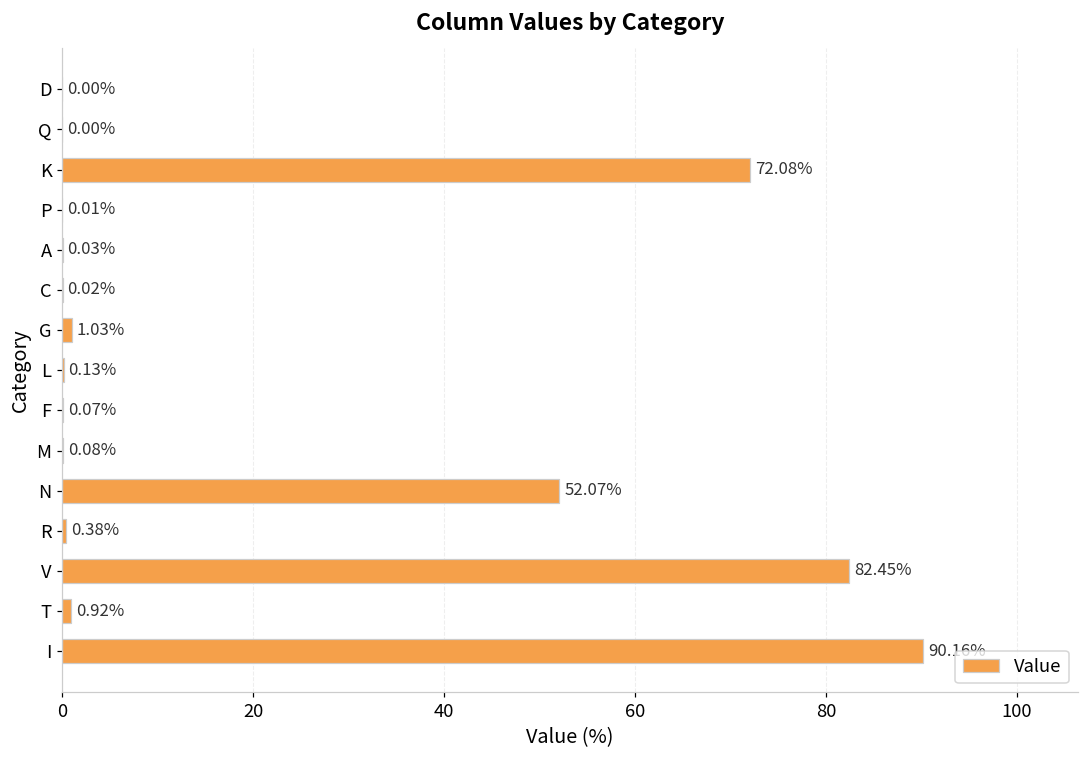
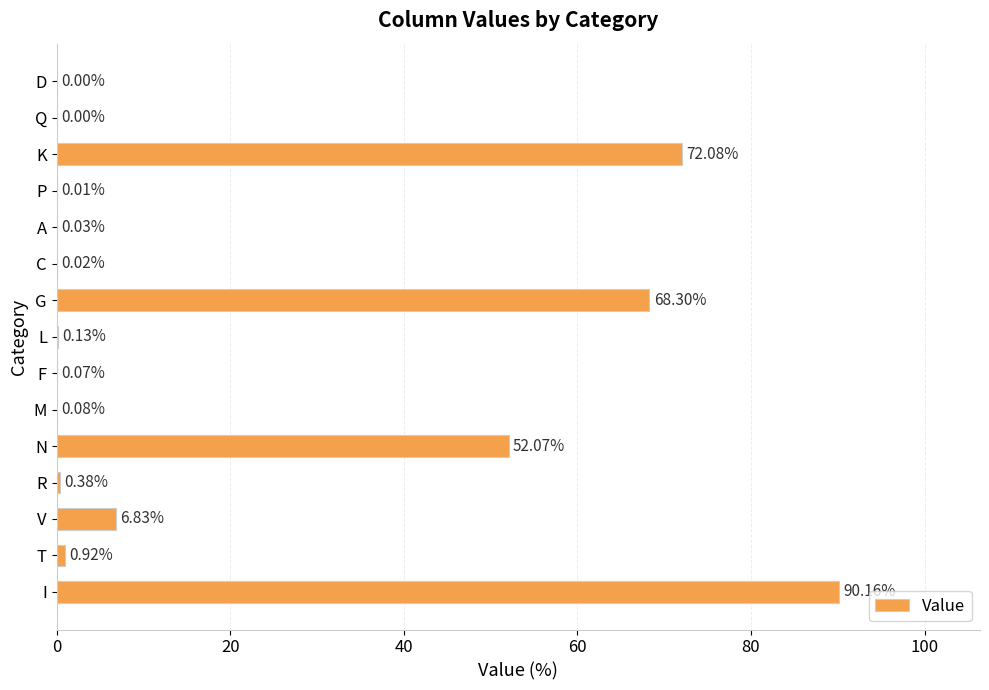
G: 1.03% -> 68.30%
V: 82.45% -> 6.83%
